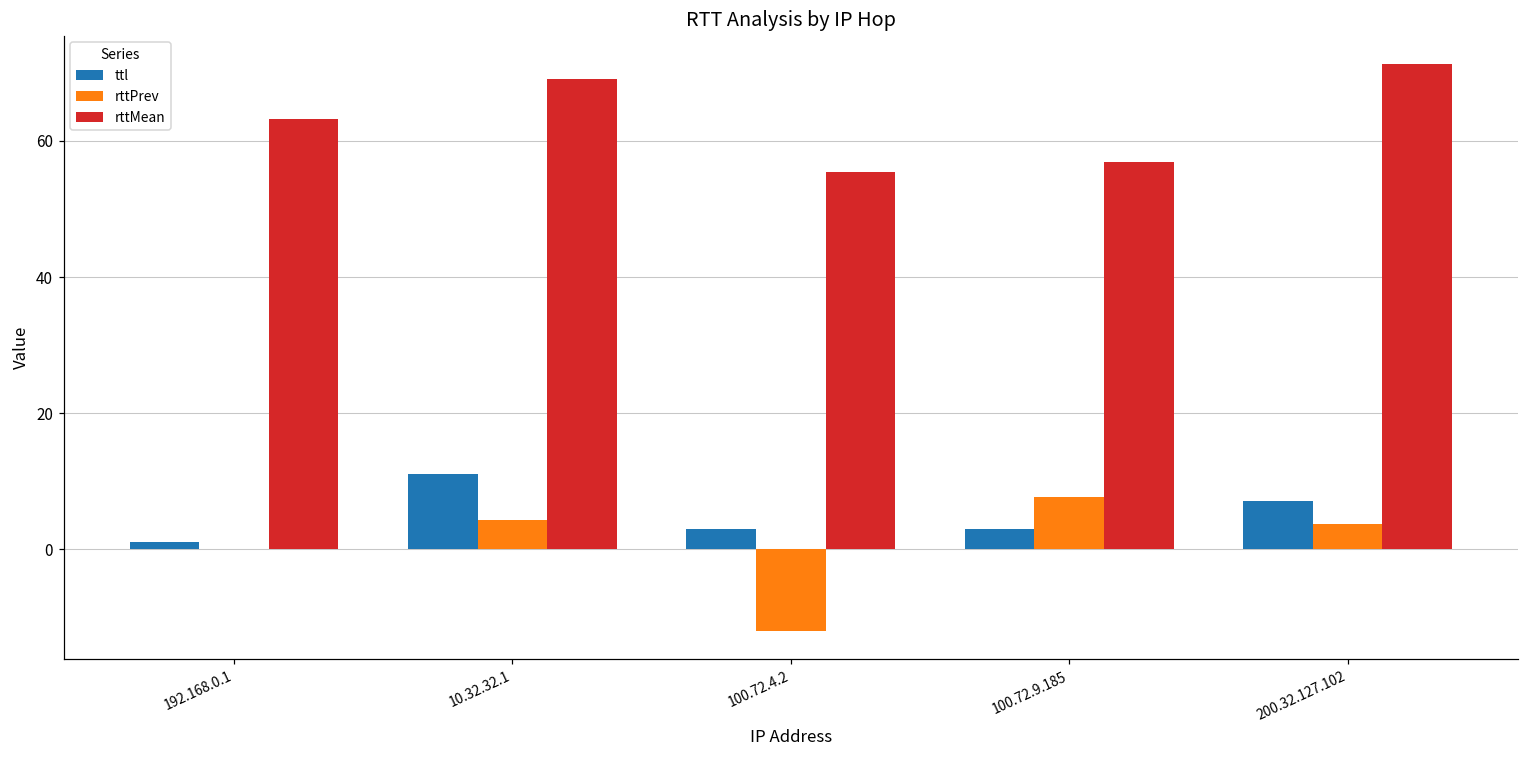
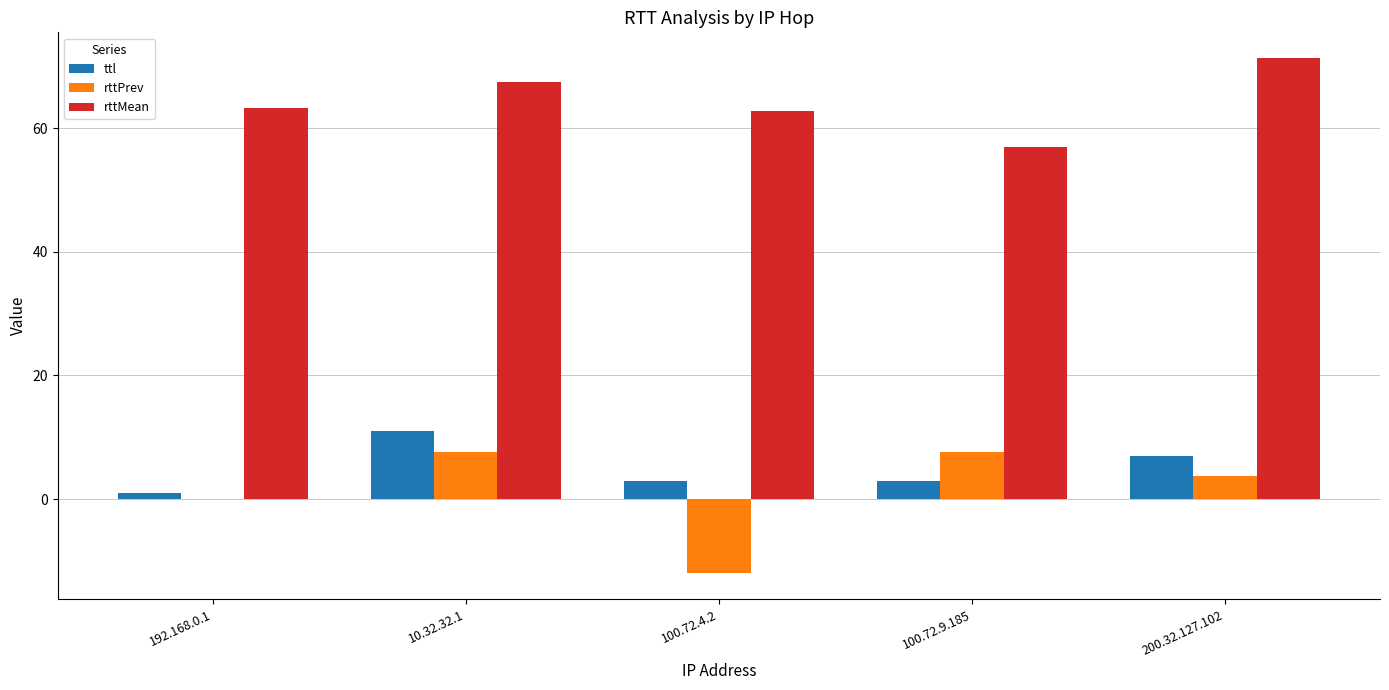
rttPrev, 10.32.32.1: 4 -> 8
rttMean, 10.32.32.1: 69 -> 67
rttMean, 100.72.4.2: 55 -> 63
